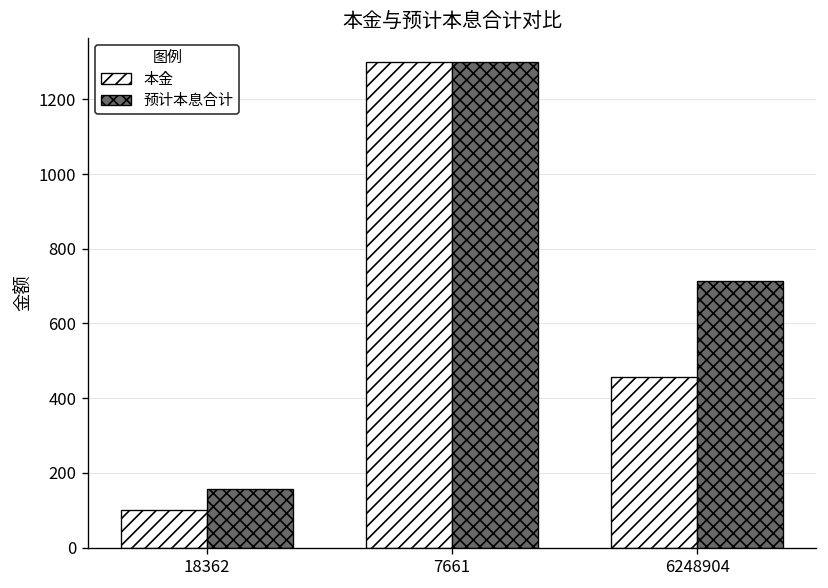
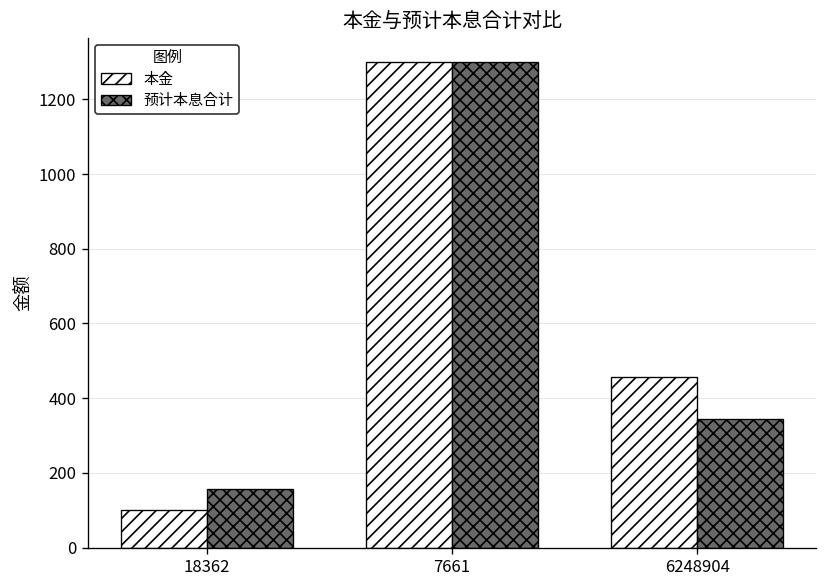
预计本息合计, 6248904: 710 -> 340
